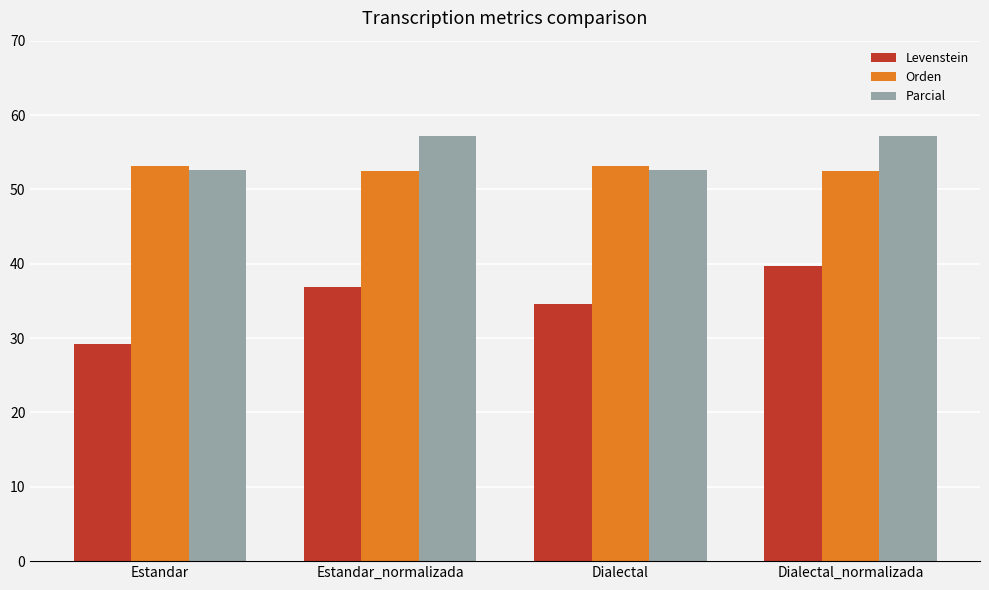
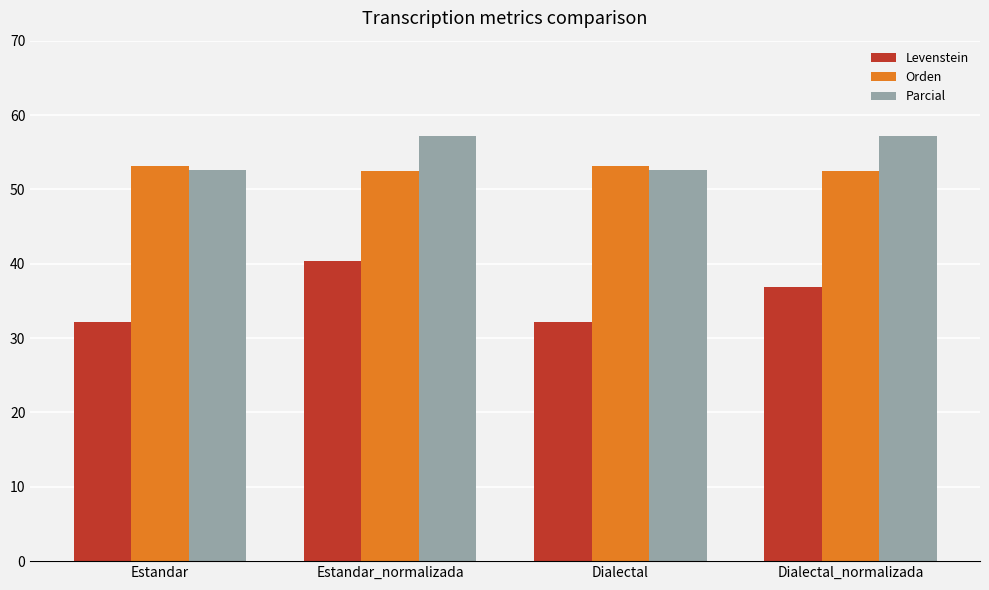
Levenstein, Estandar: 29 -> 32
Levenstein, Estandar_normalizada: 37 -> 40
Levenstein, Dialectal: 35 -> 32
Levenstein, Dialectal_normalizada: 40 -> 37
